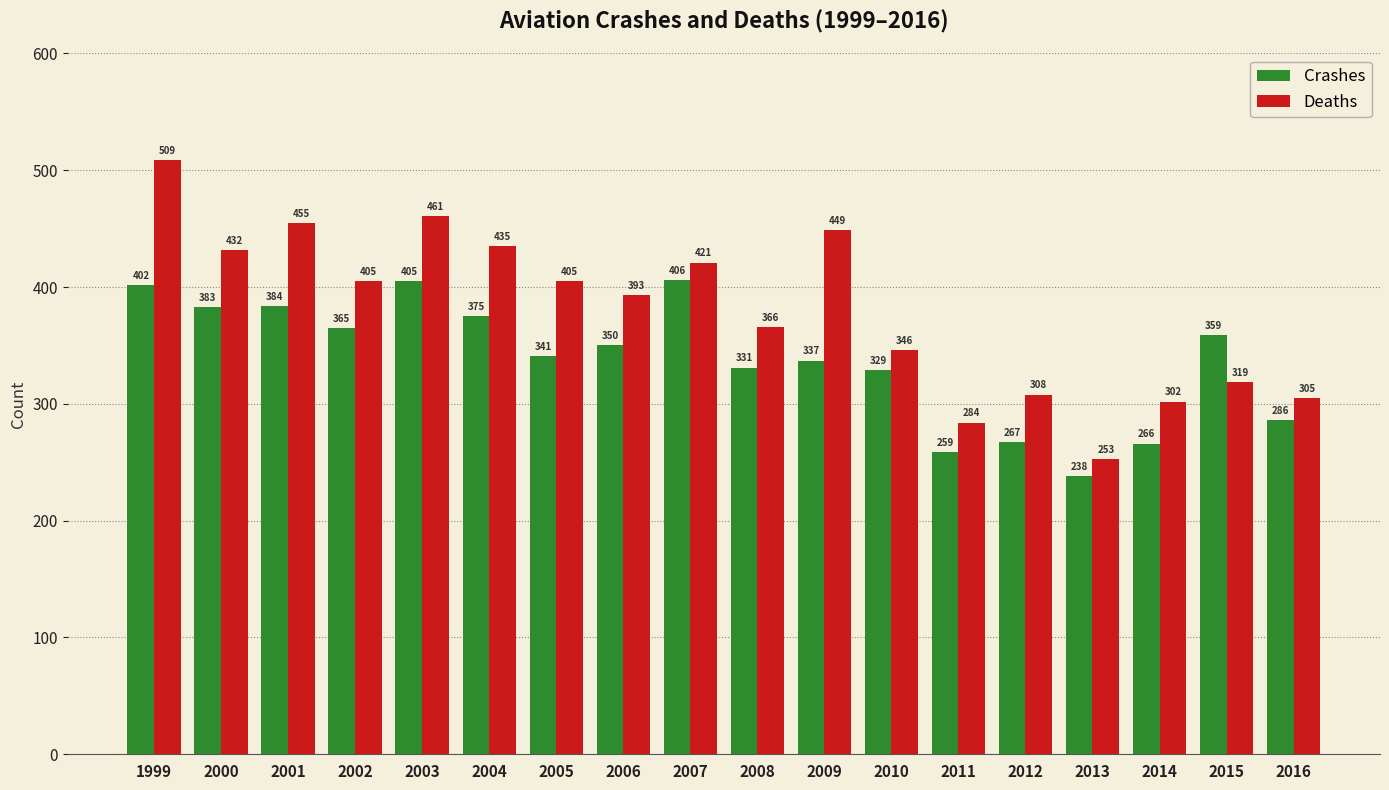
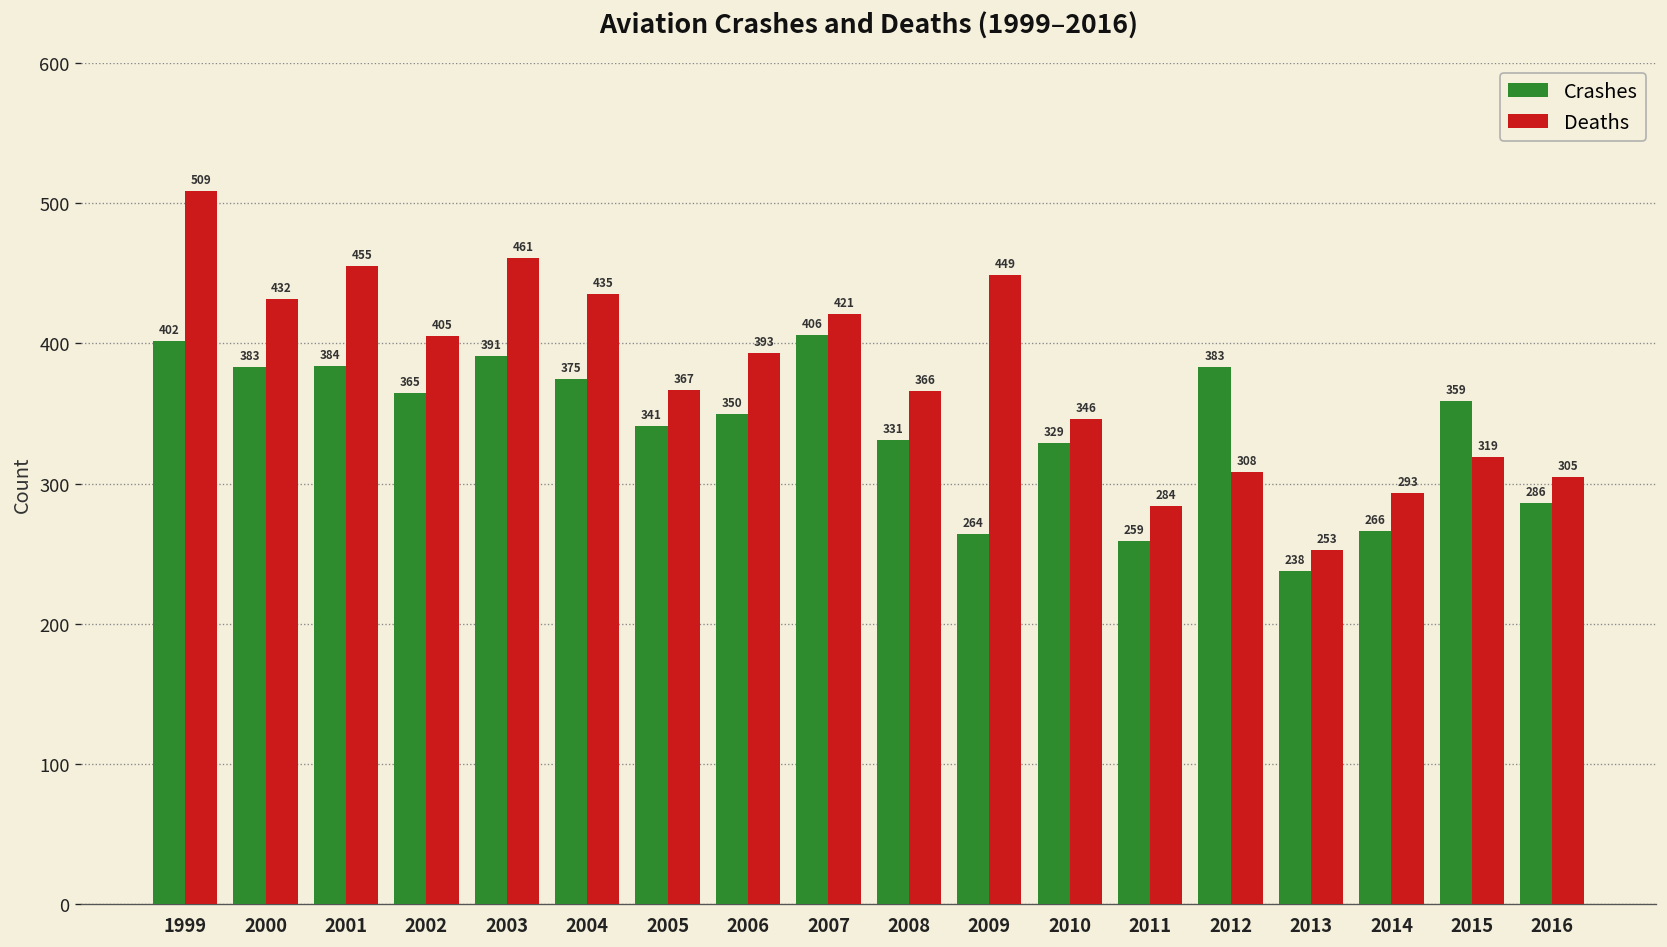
Crashes, 2003: 405 -> 391
Deaths, 2005: 405 -> 367
Crashes, 2009: 337 -> 264
Crashes, 2012: 267 -> 383
Deaths, 2014: 302 -> 293
